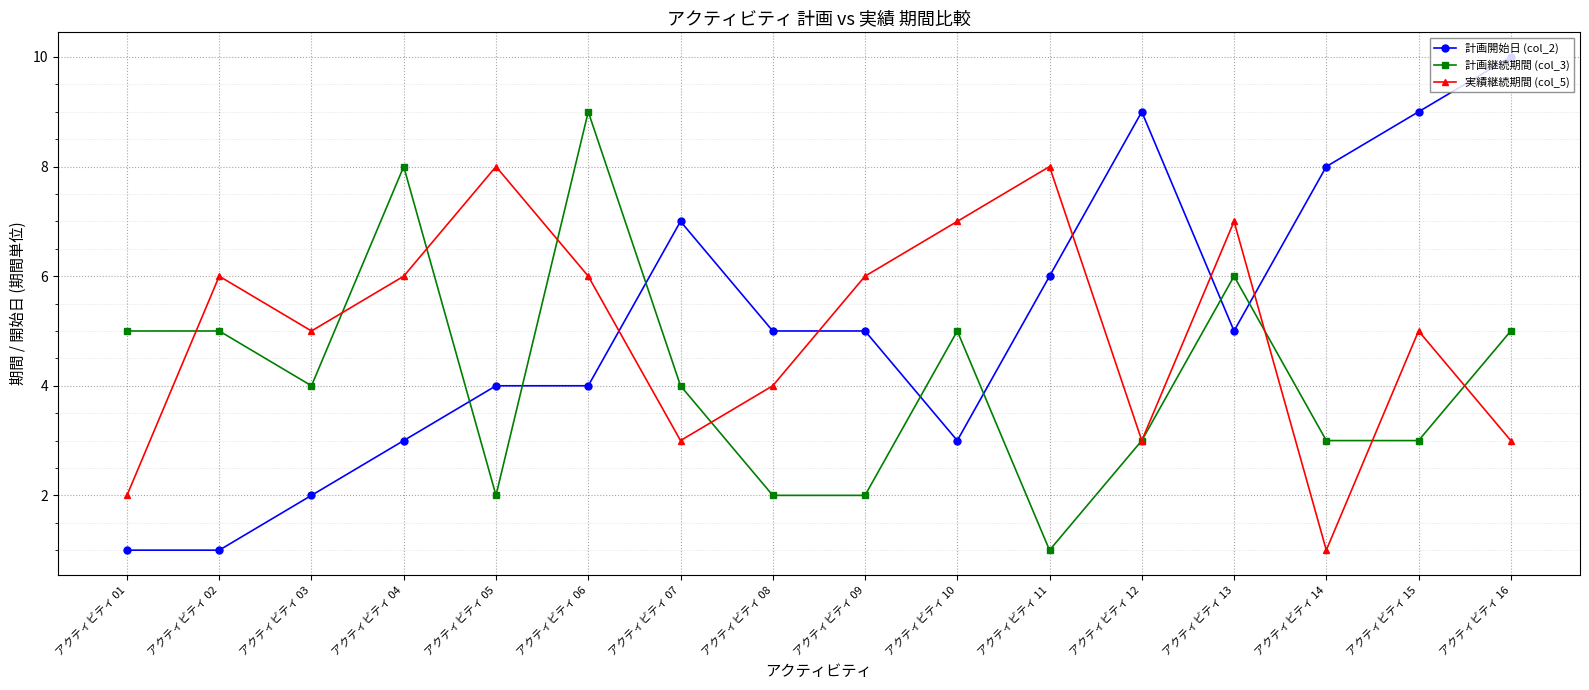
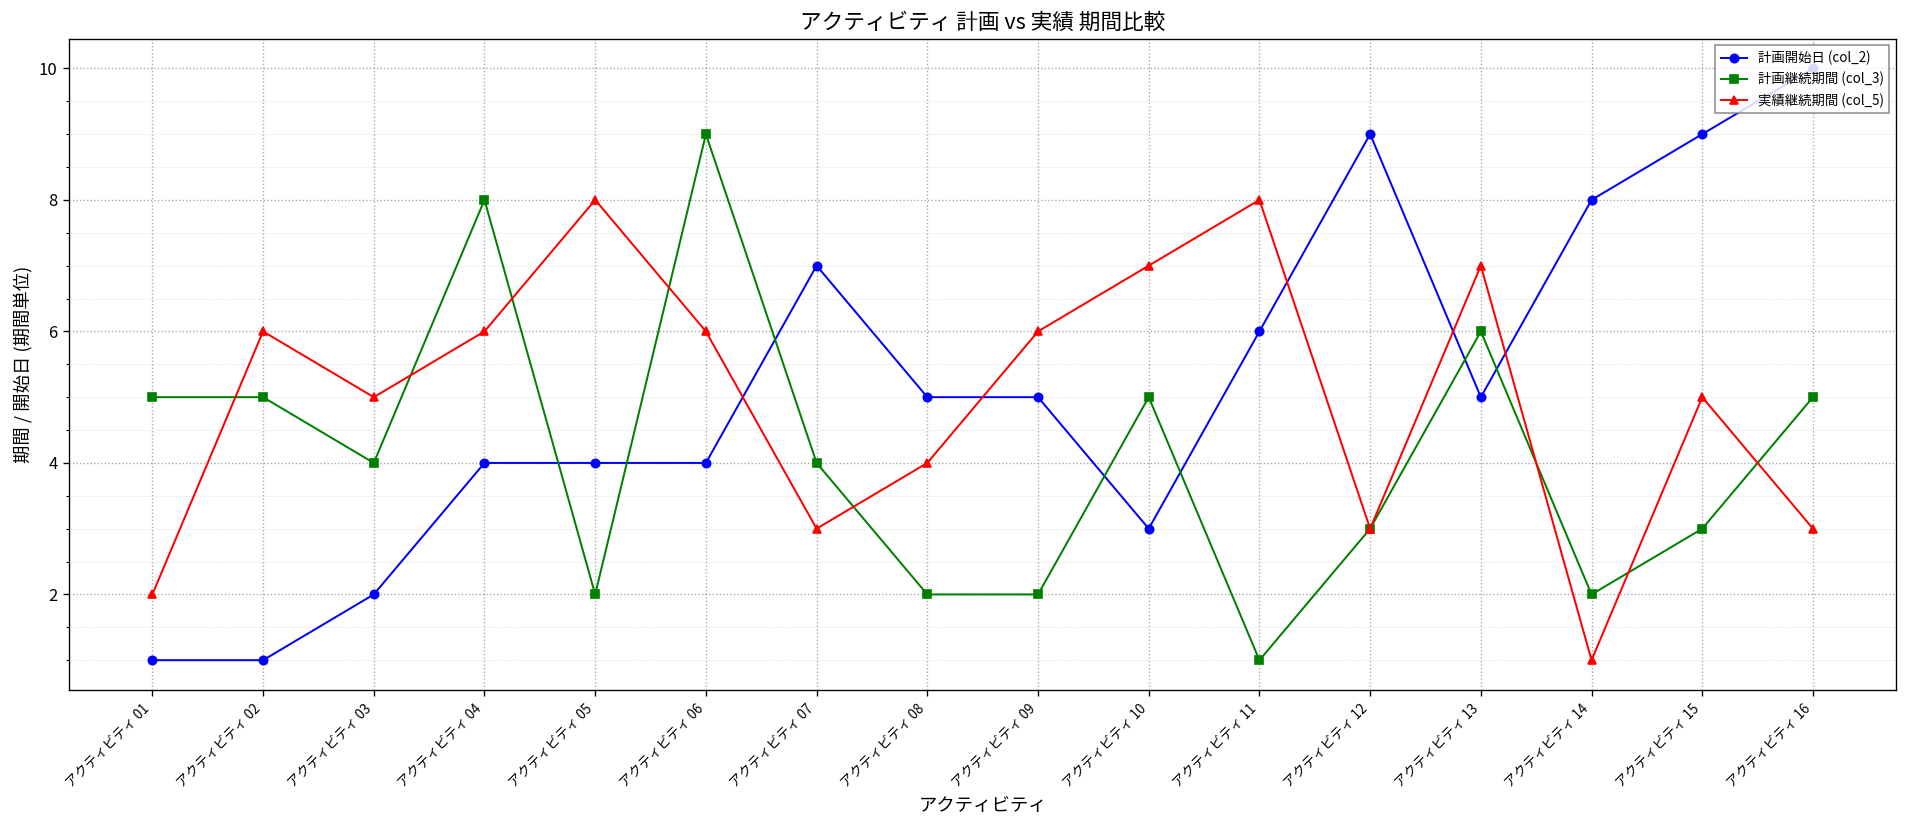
計画開始日 (col_2), アクティビティ 04: 3 -> 4
計画継続期間 (col_3), アクティビティ 14: 3 -> 2
